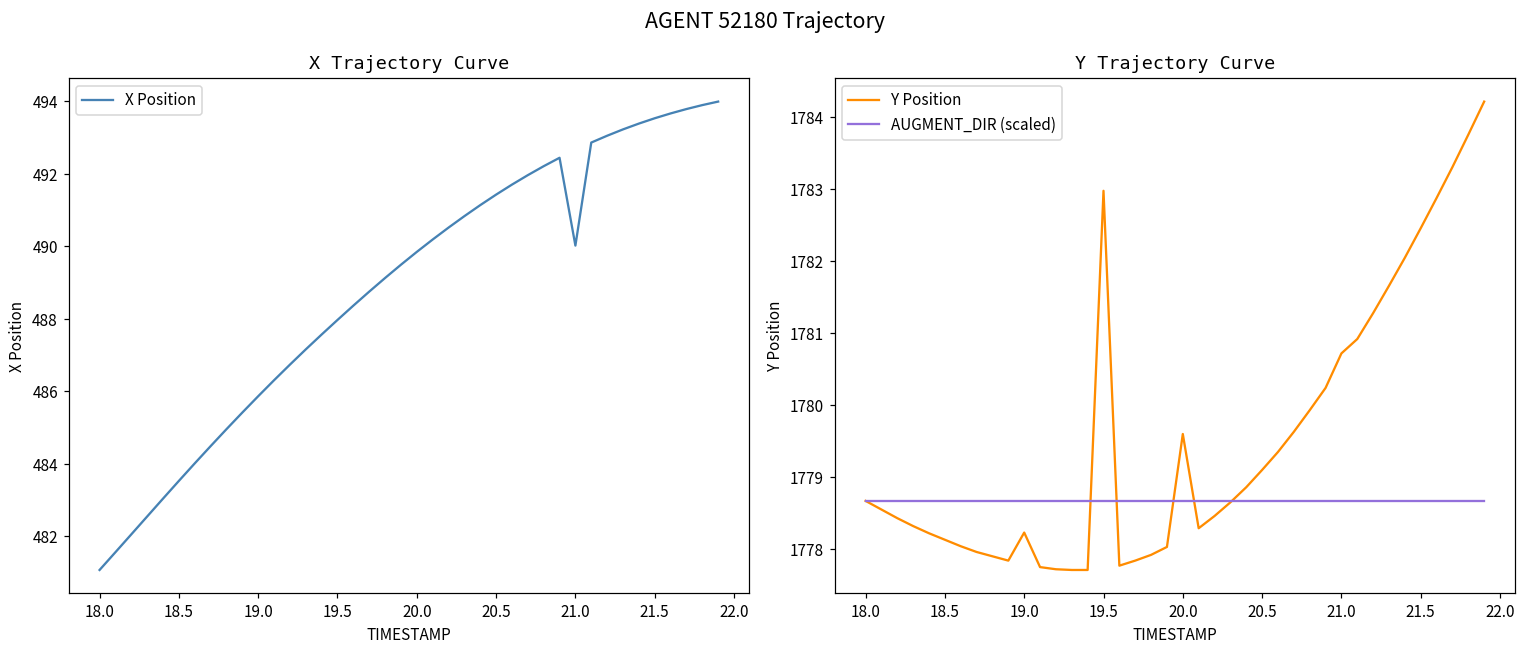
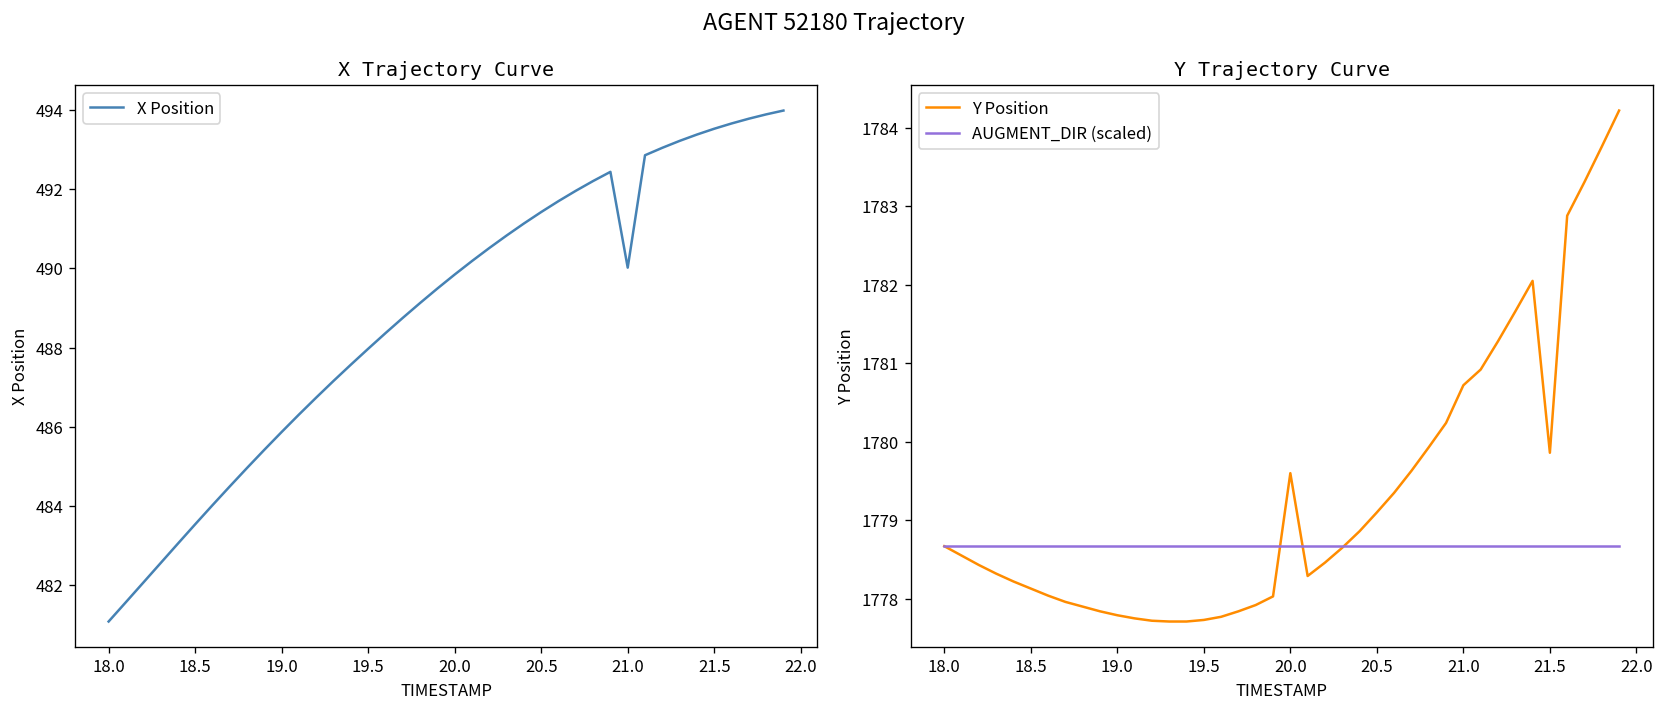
Y Trajectory Curve, Y Position, 19.0: 1778.2 -> 1777.8
Y Trajectory Curve, Y Position, 19.5: 1783.0 -> 1777.7
Y Trajectory Curve, Y Position, 21.5: 1782.5 -> 1779.9
